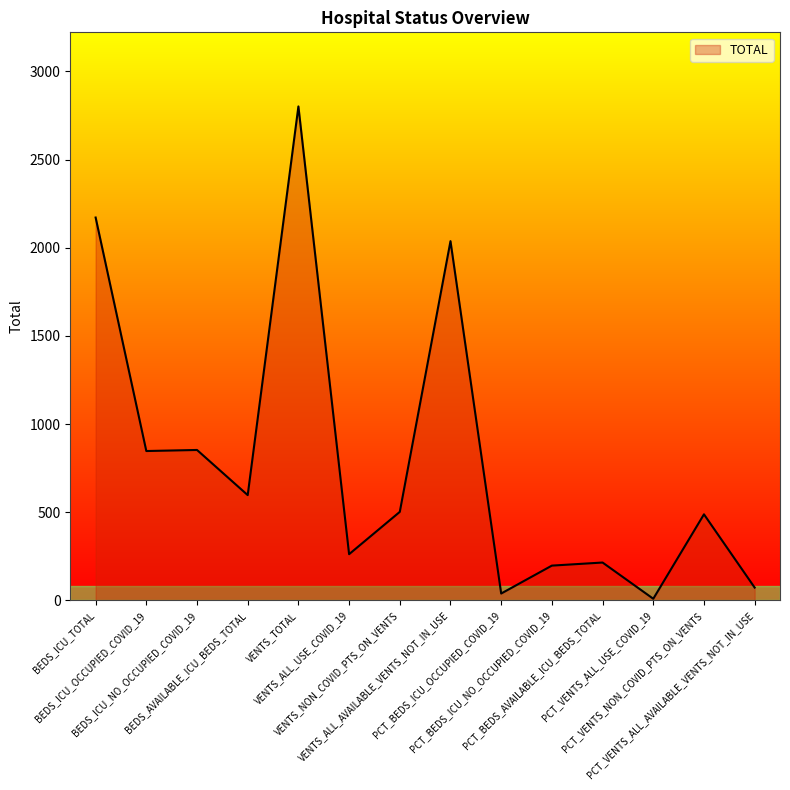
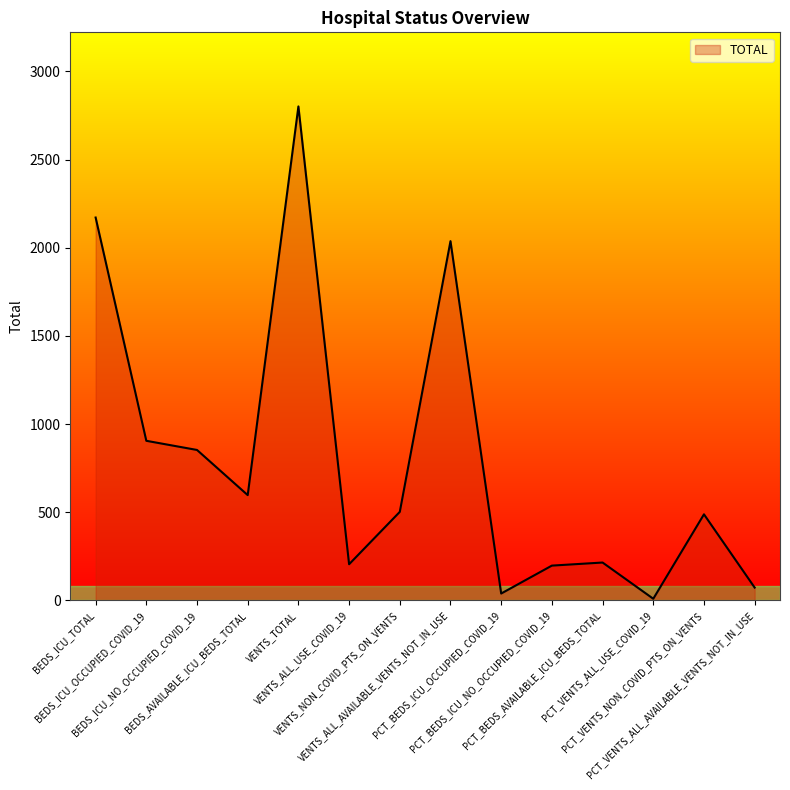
BEDS_ICU_OCCUPIED_COVID_19: 850 -> 910
VENTS_ALL_USE_COVID_19: 260 -> 210
